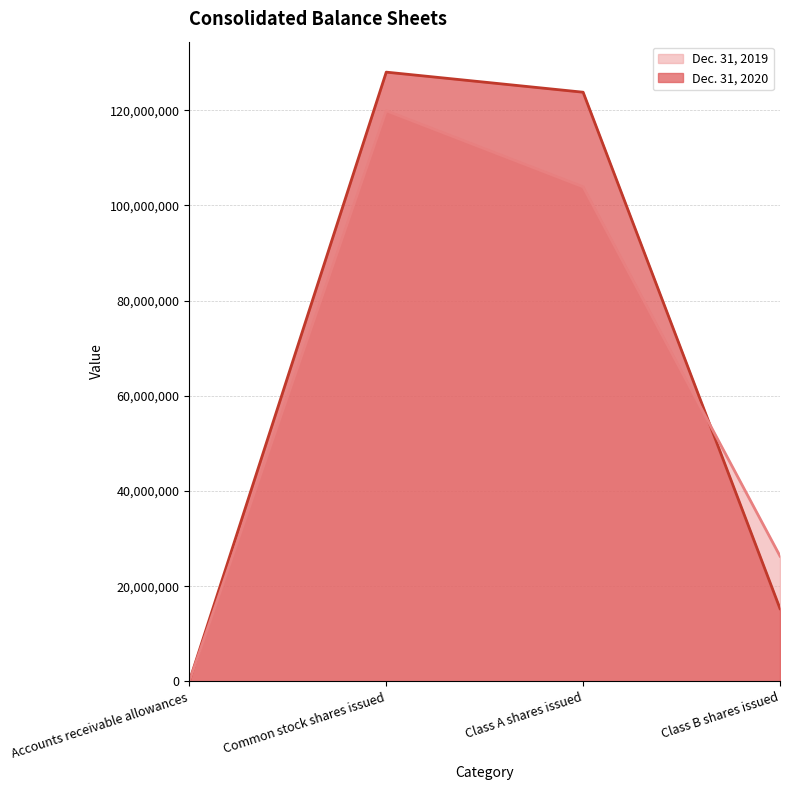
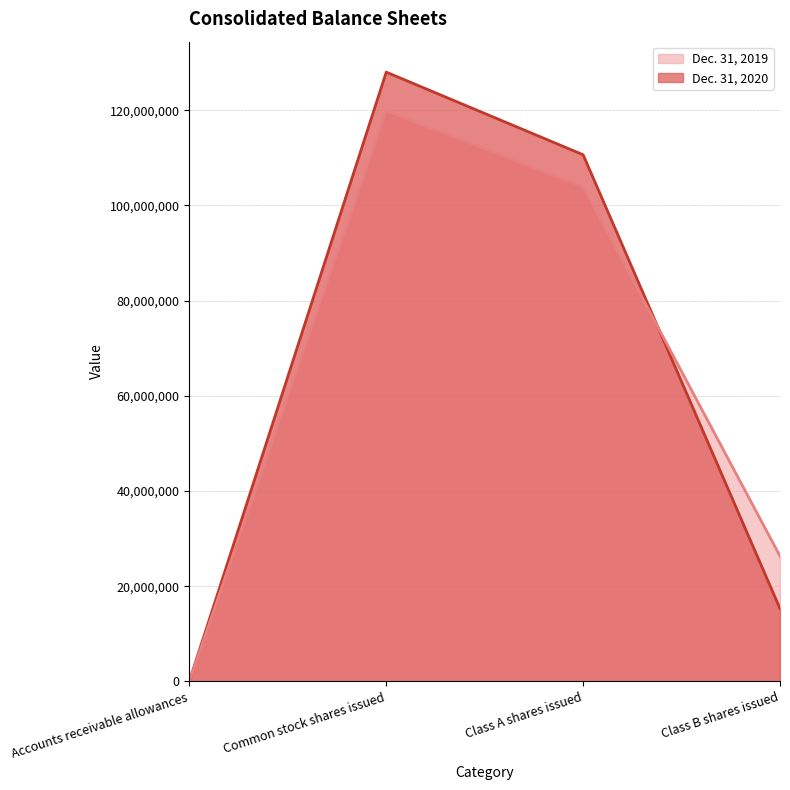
Dec. 31, 2020, Class A shares issued: 124,000,000 -> 111,000,000
